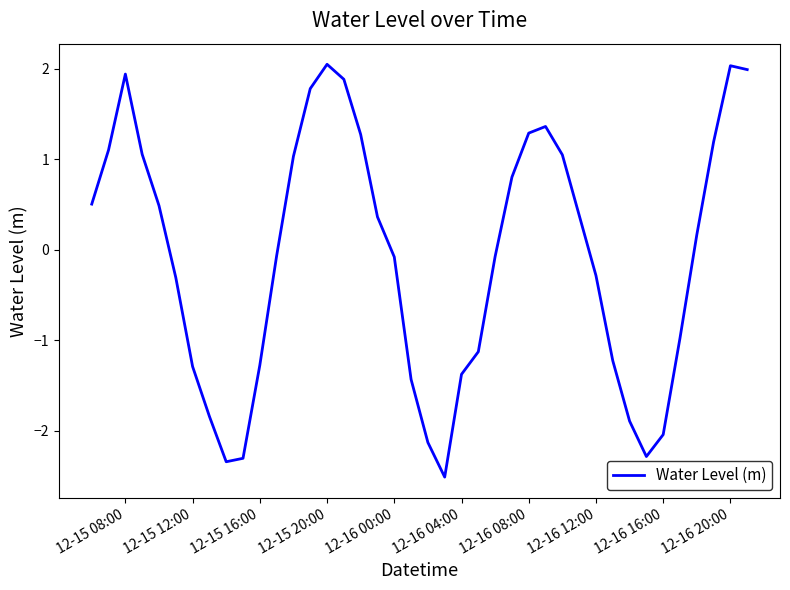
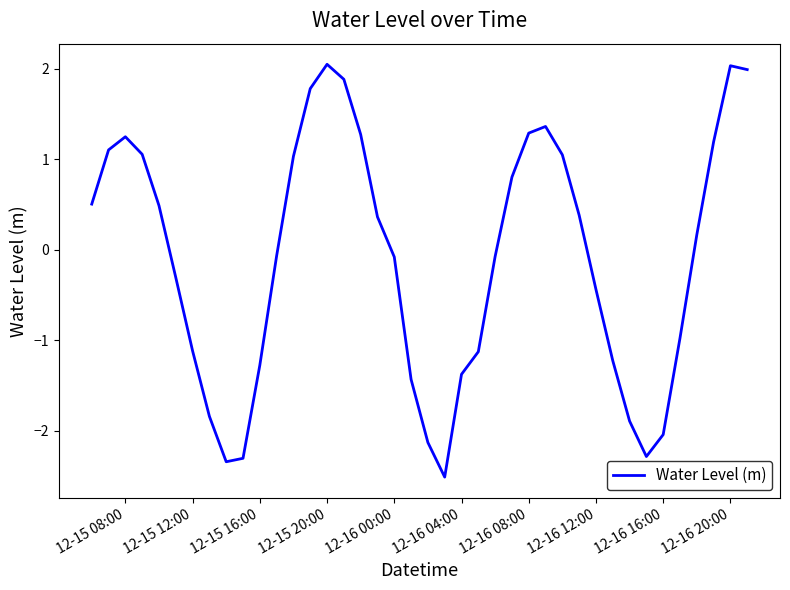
12-15 08:00: 1.9 -> 1.2
12-15 12:00: -1.3 -> -1.1
12-16 12:00: -0.3 -> -0.4
